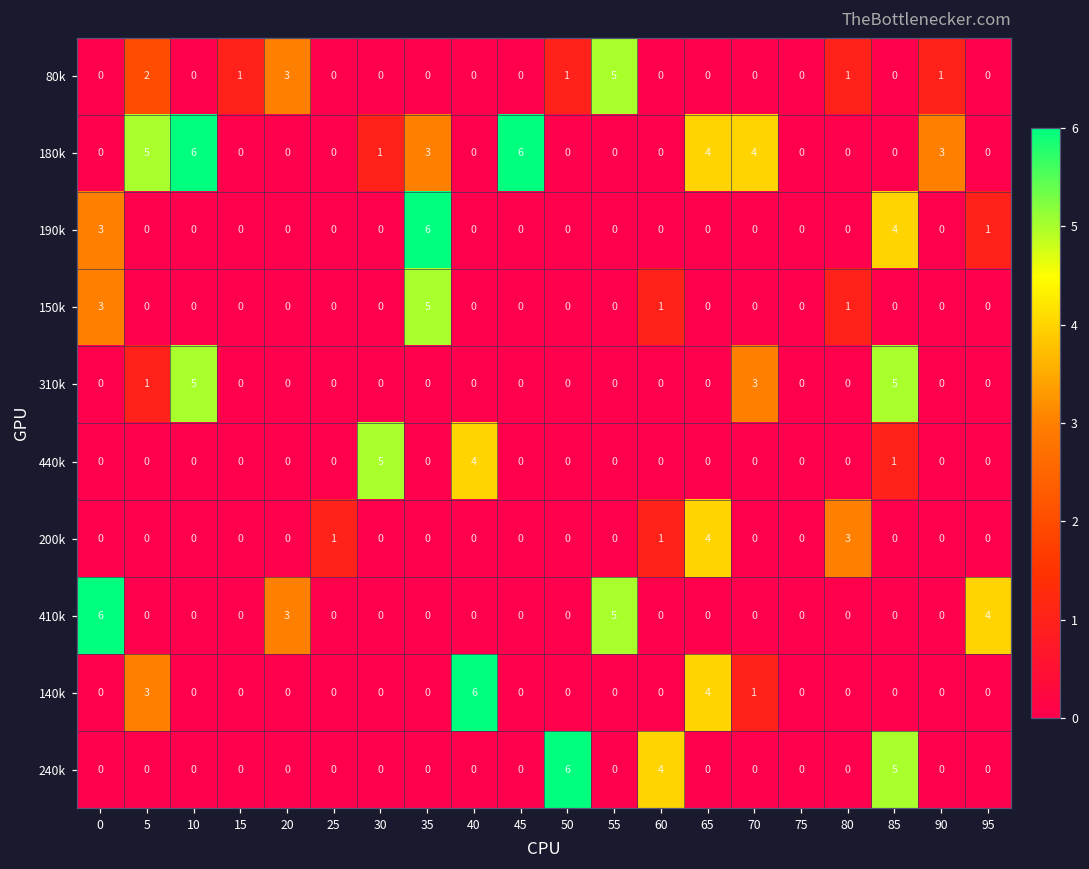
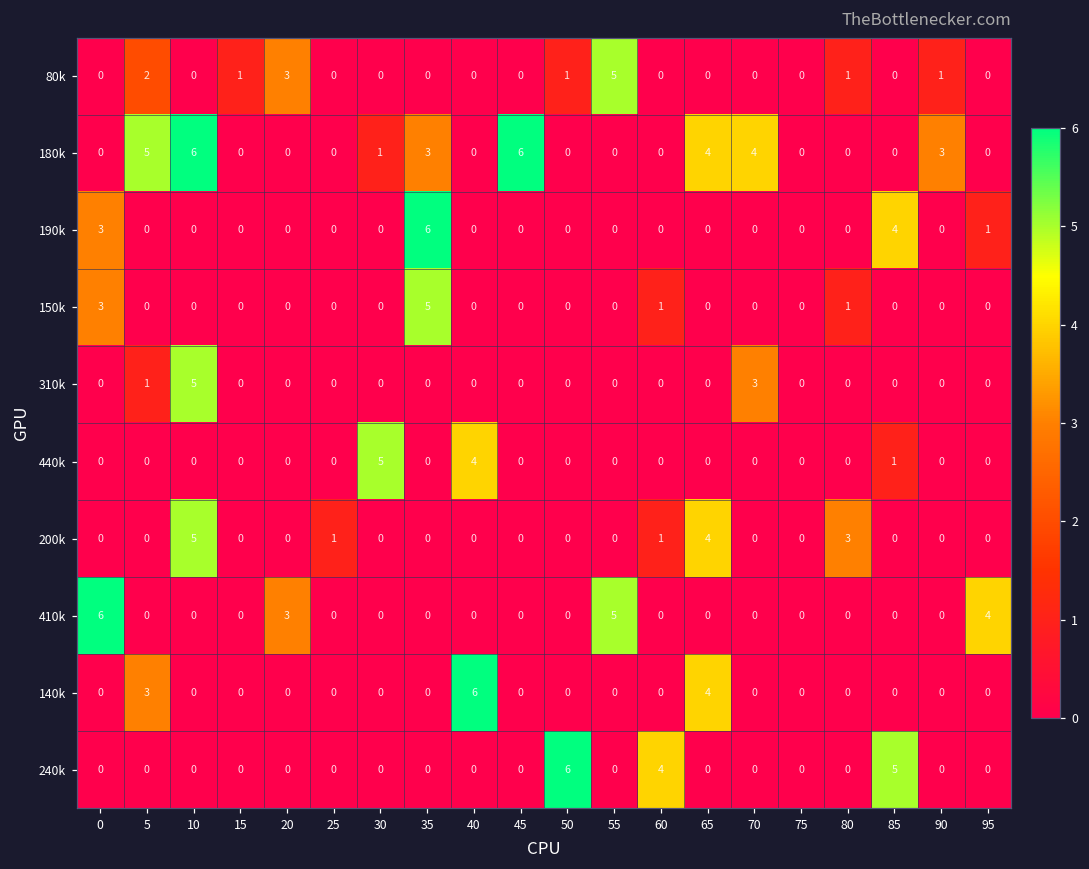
310k, 85: 5 -> 0
200k, 10: 0 -> 5
140k, 70: 1 -> 0
